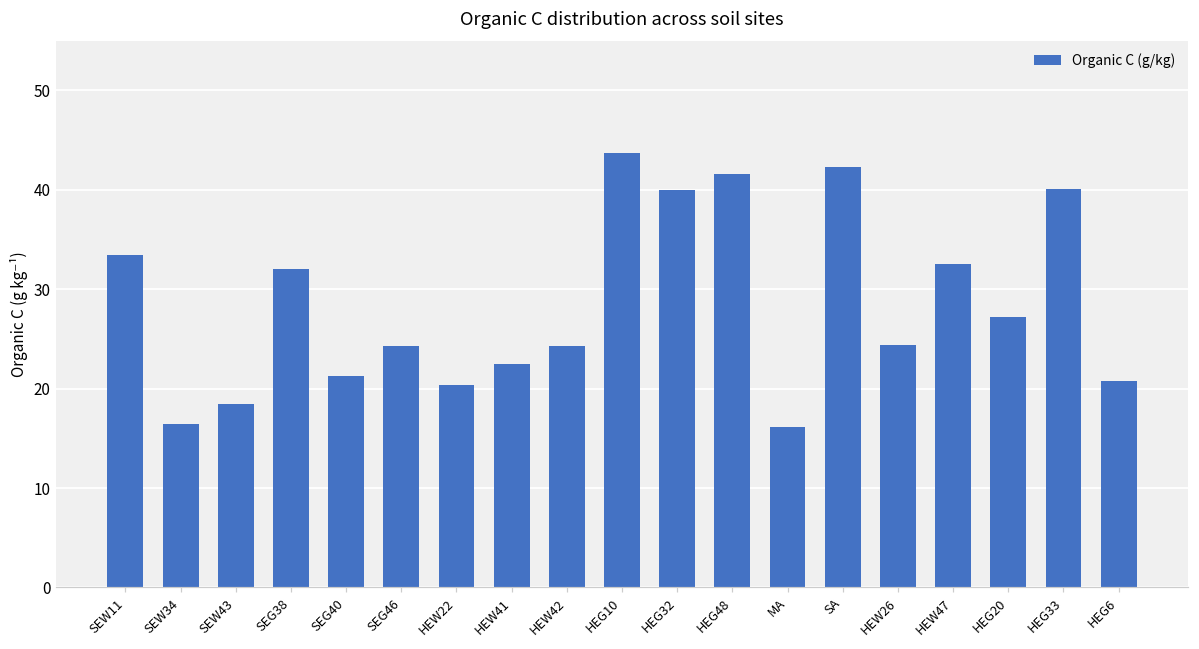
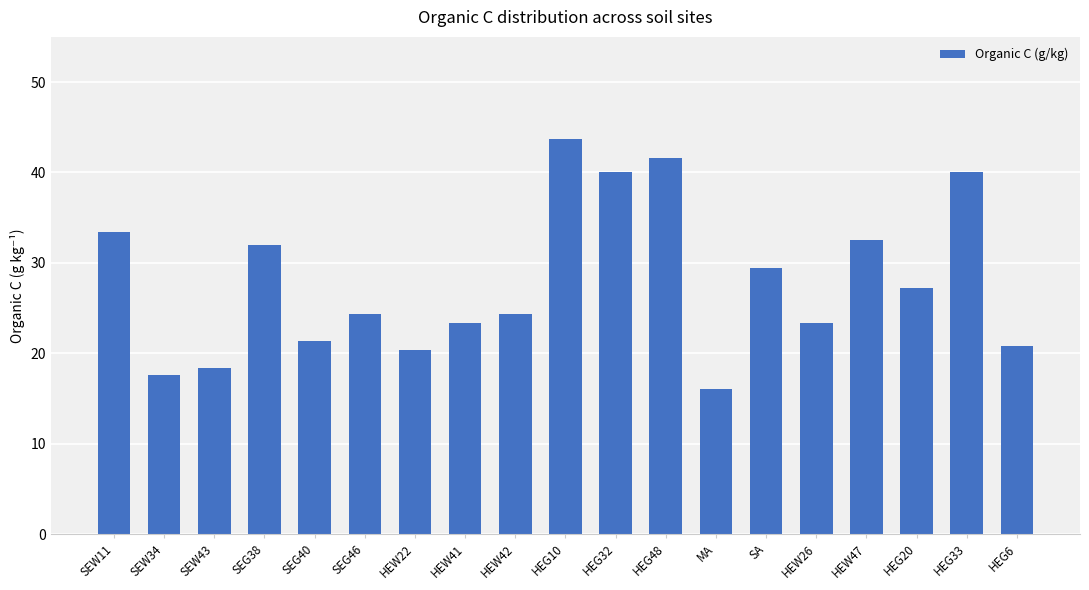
SEW34: 16 -> 18
HEW41: 22.5 -> 23.4
SA: 42 -> 29
HEW26: 24 -> 23
